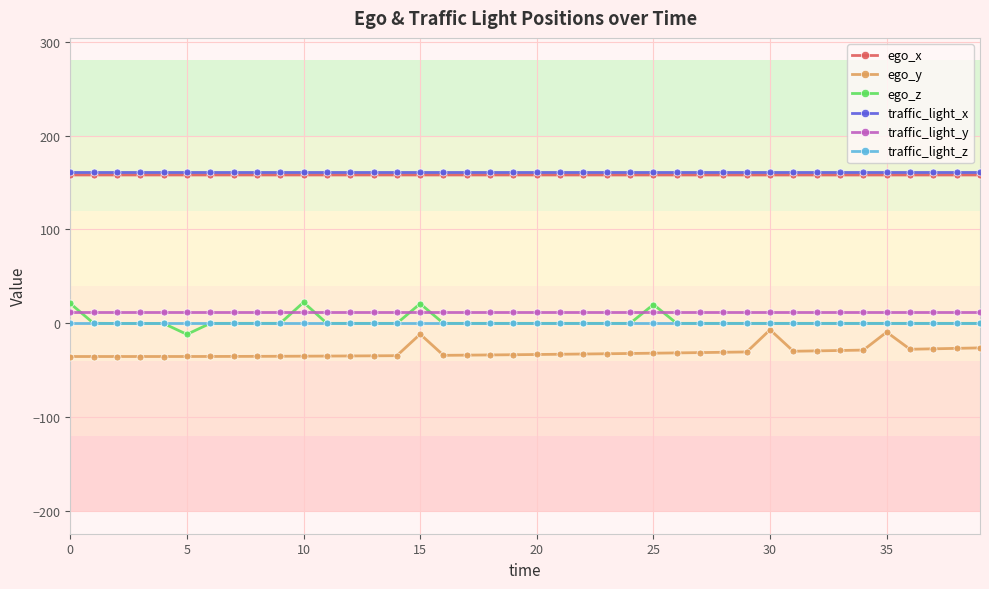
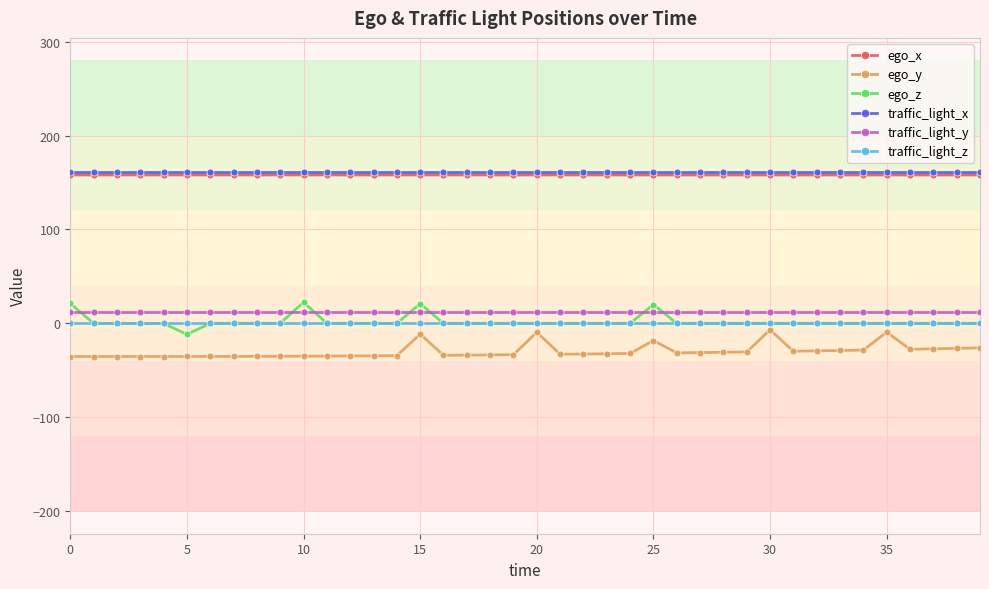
ego_y, 20: -30 -> -10
ego_y, 25: -30 -> -20
